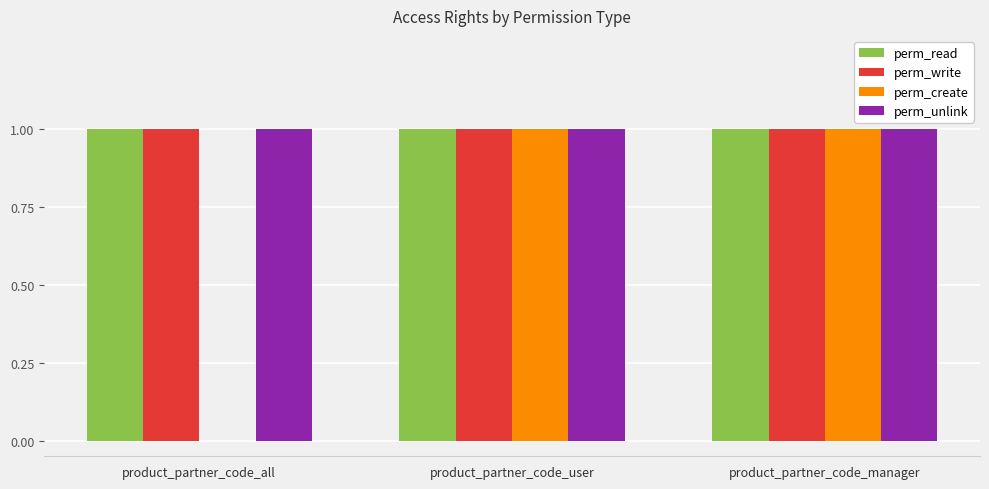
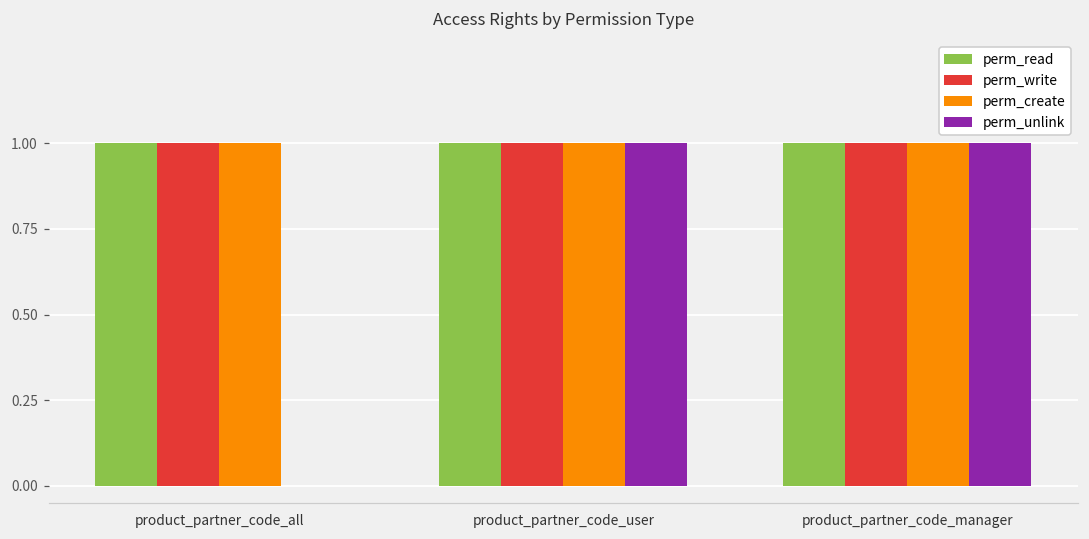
perm_create, product_partner_code_all: 0 -> 1
perm_unlink, product_partner_code_all: 1 -> 0
